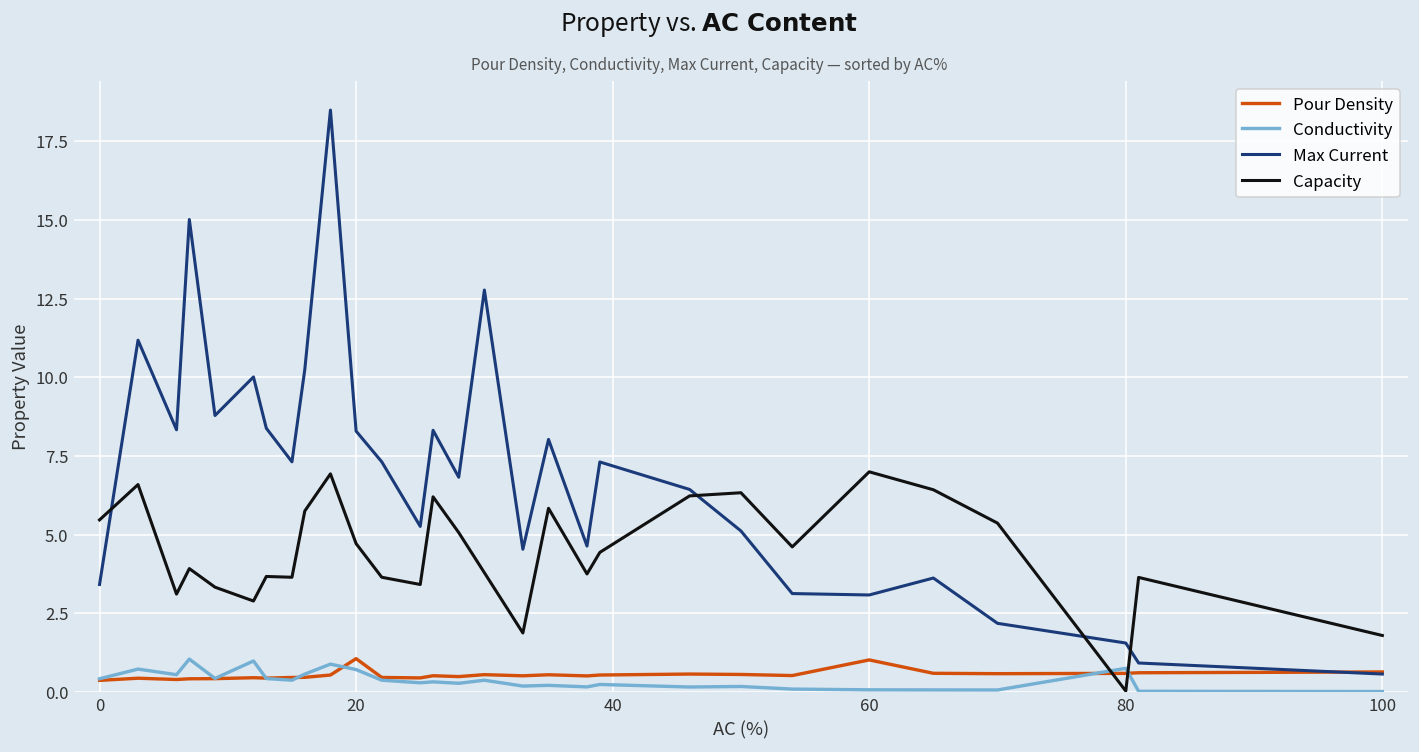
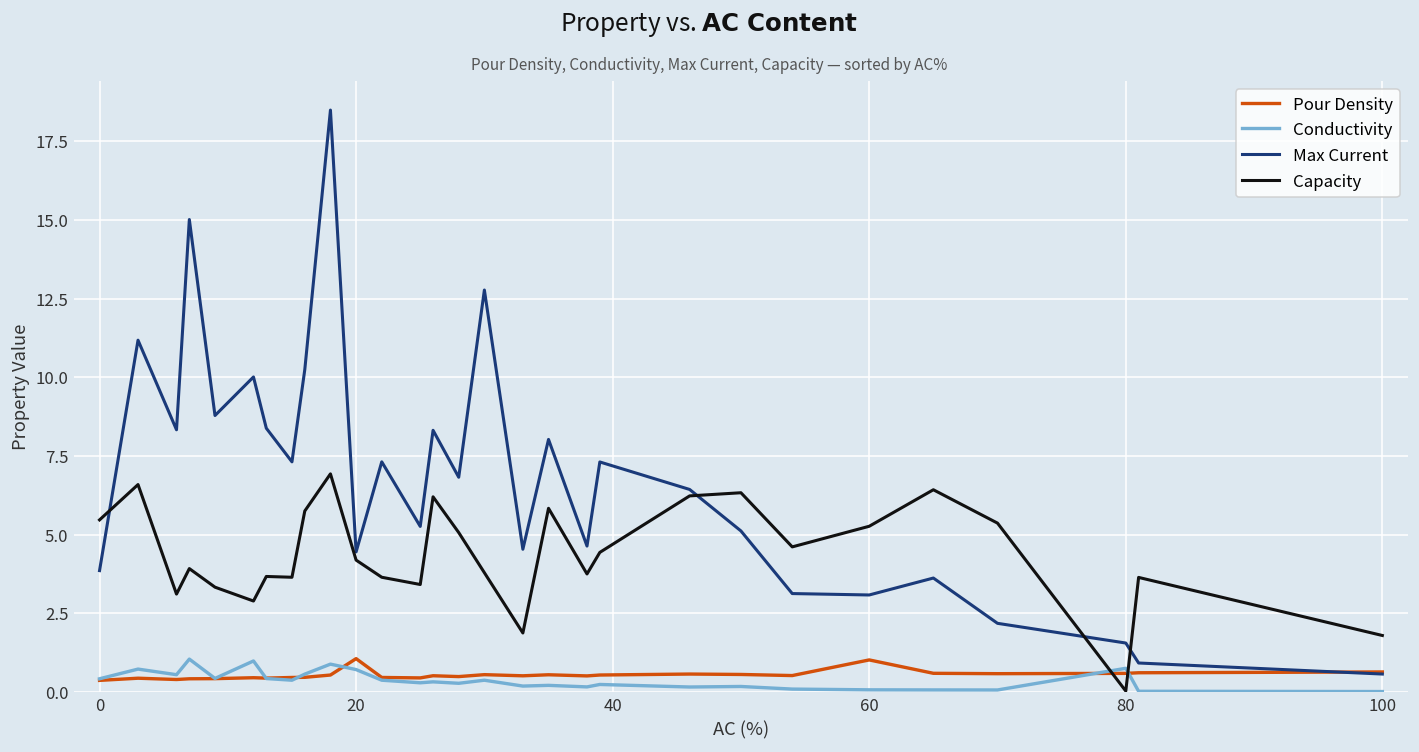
Max Current, 0: 3.4 -> 3.9
Max Current, 20: 8.3 -> 4.5
Capacity, 20: 4.7 -> 4.2
Capacity, 60: 7.0 -> 5.3
